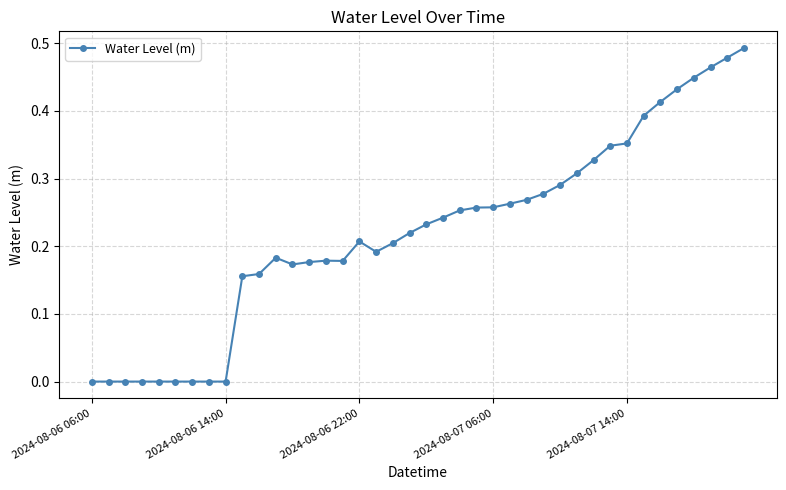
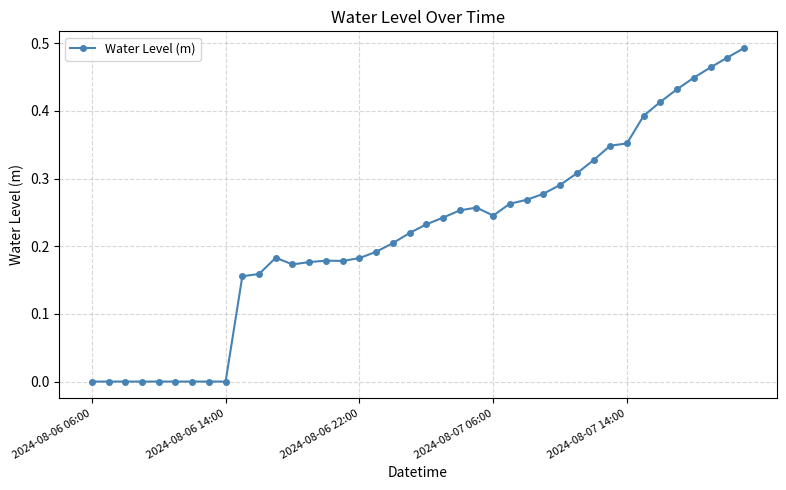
2024-08-06 22:00: 0.21 -> 0.18
2024-08-07 06:00: 0.26 -> 0.25
